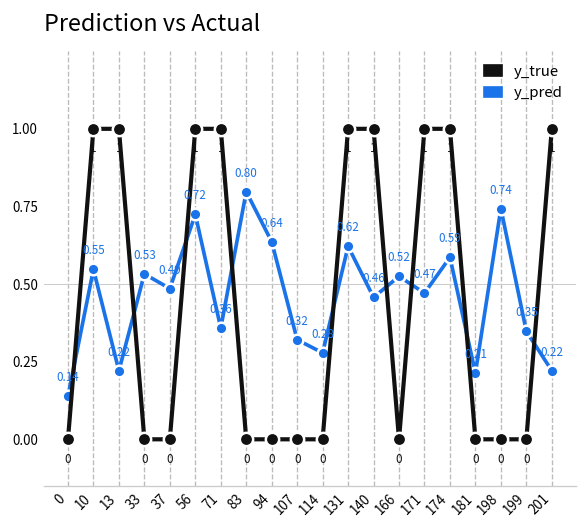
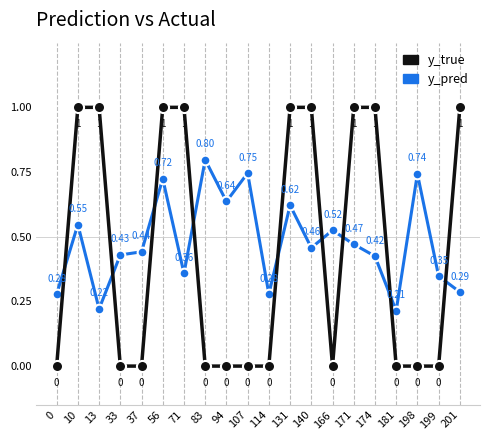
y_pred, 0: 0.14 -> 0.28
y_pred, 33: 0.53 -> 0.43
y_pred, 37: 0.49 -> 0.44
y_pred, 107: 0.32 -> 0.75
y_pred, 174: 0.59 -> 0.42
y_pred, 201: 0.22 -> 0.29
